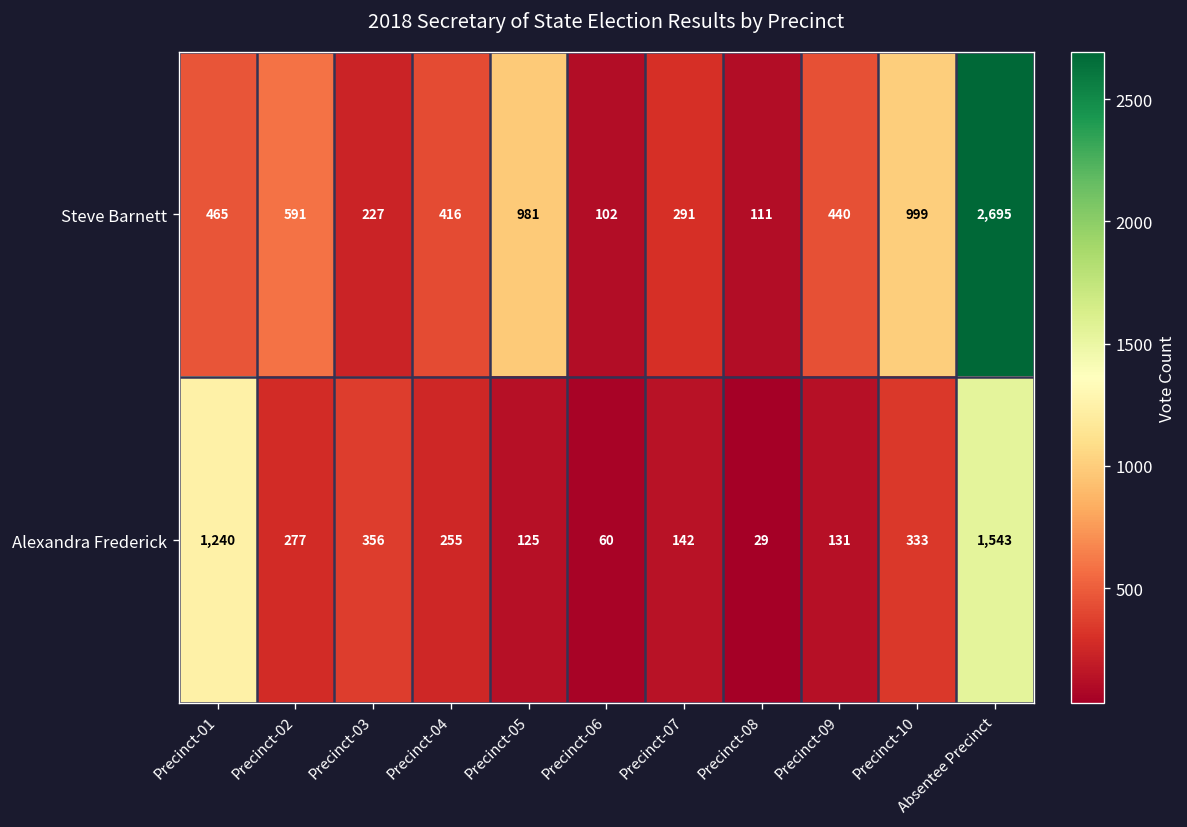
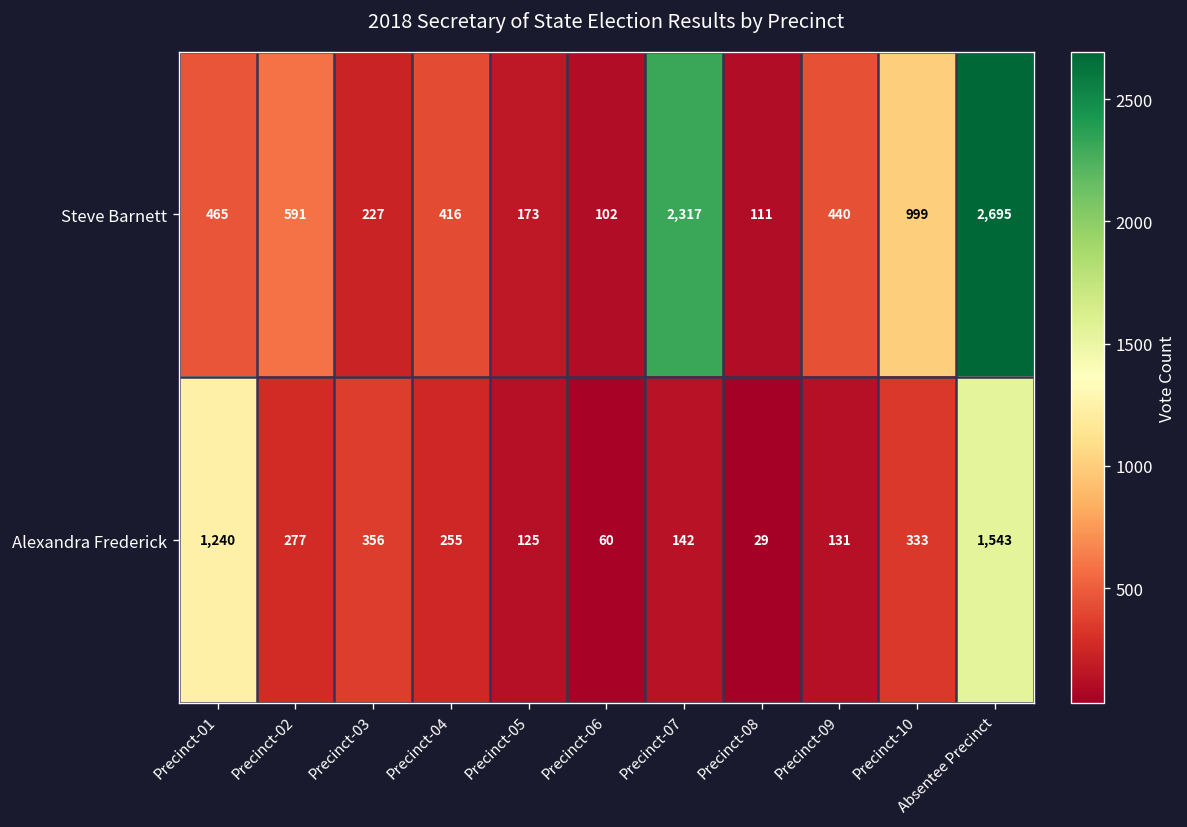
Steve Barnett, Precinct-05: 981 -> 173
Steve Barnett, Precinct-07: 291 -> 2,317
